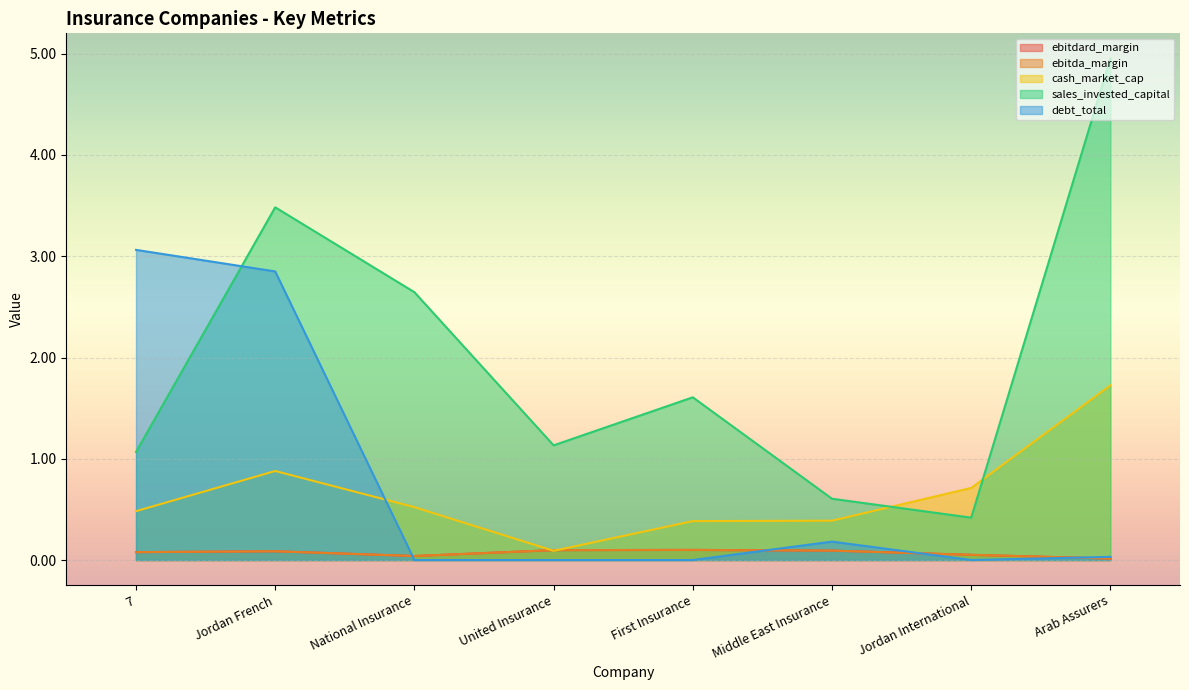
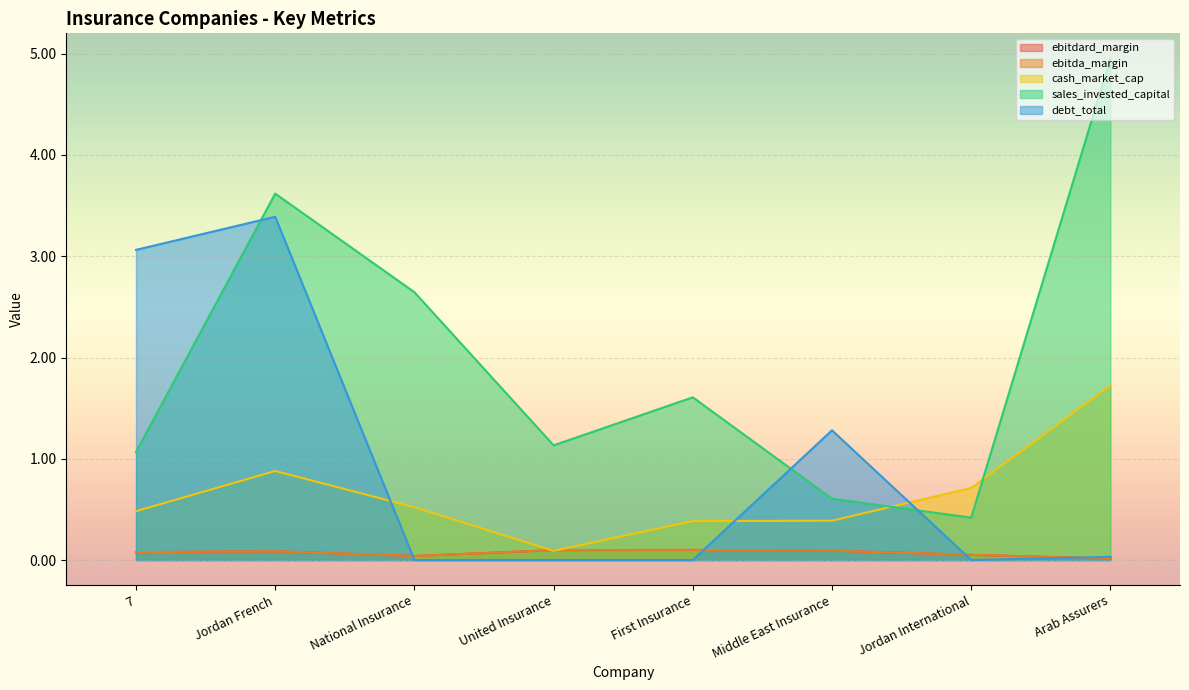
sales_invested_capital, Jordan French: 3.48 -> 3.62
debt_total, Jordan French: 2.85 -> 3.39
debt_total, Middle East Insurance: 0.18 -> 1.28
